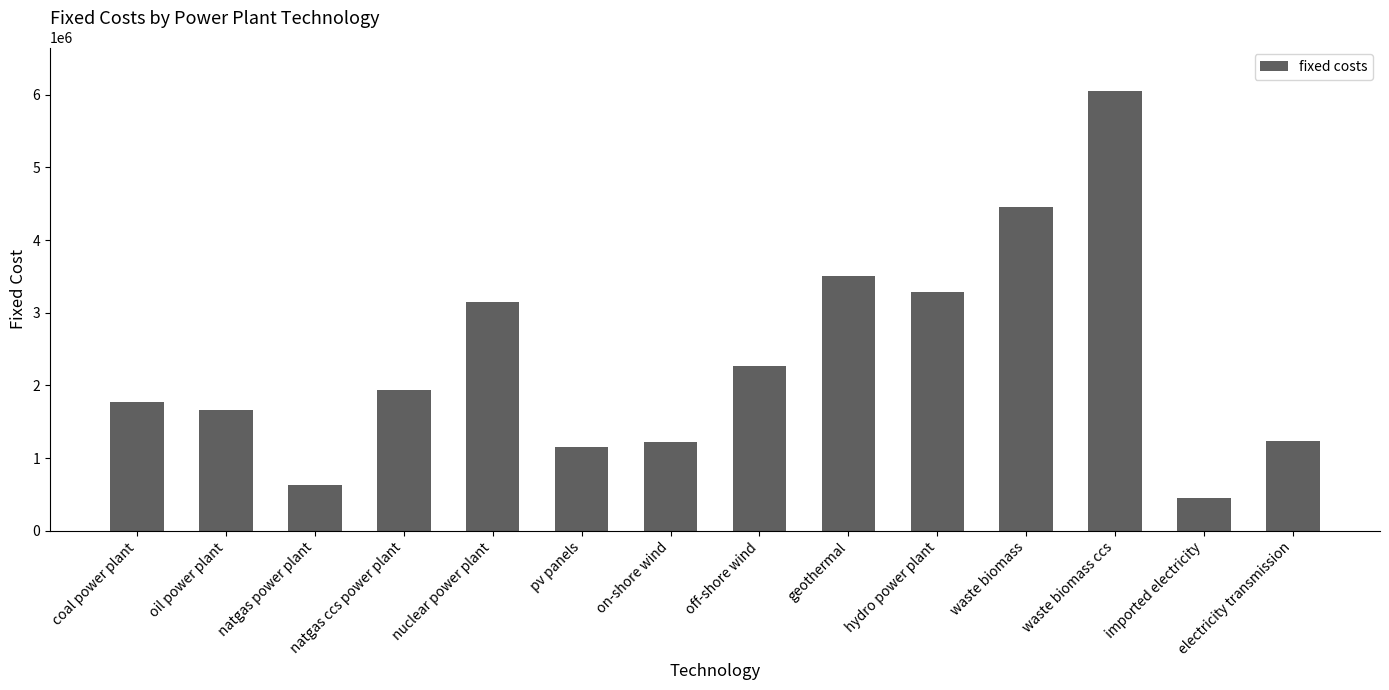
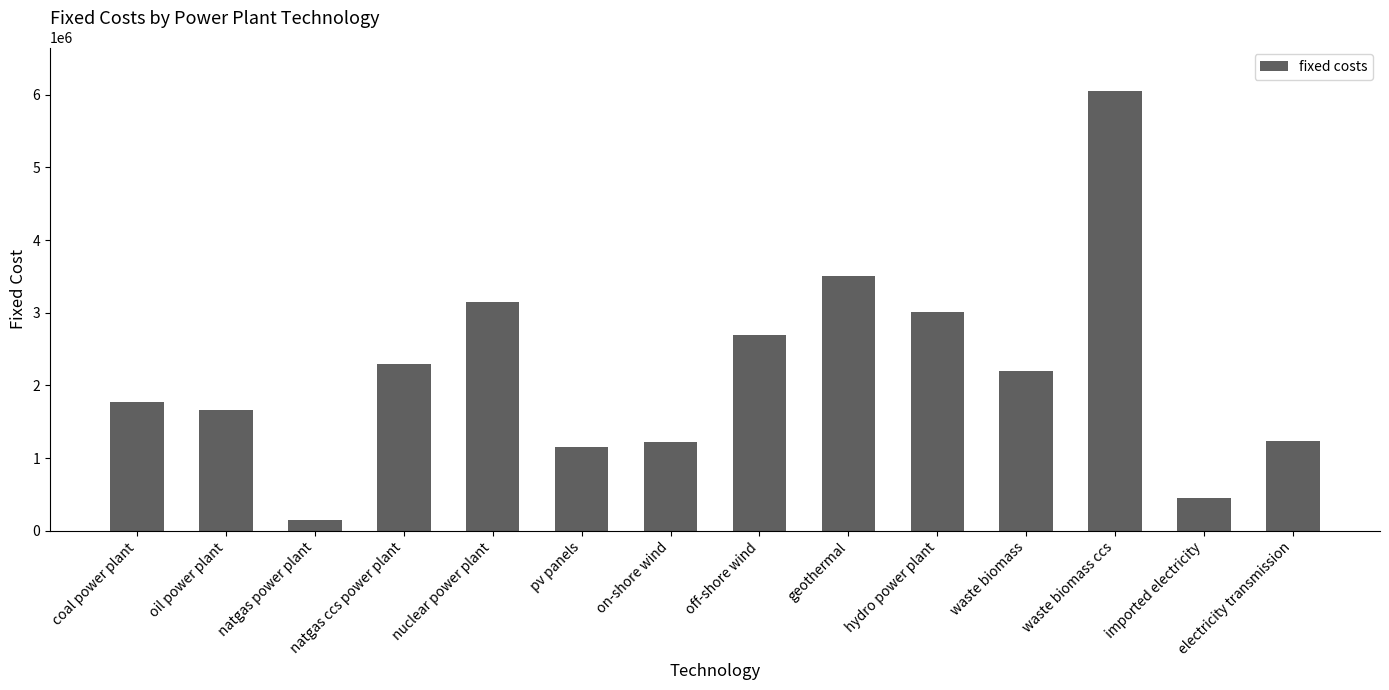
natgas power plant: 600000 -> 100000
natgas ccs power plant: 1900000 -> 2300000
off-shore wind: 2300000 -> 2700000
hydro power plant: 3300000 -> 3000000
waste biomass: 4500000 -> 2200000
